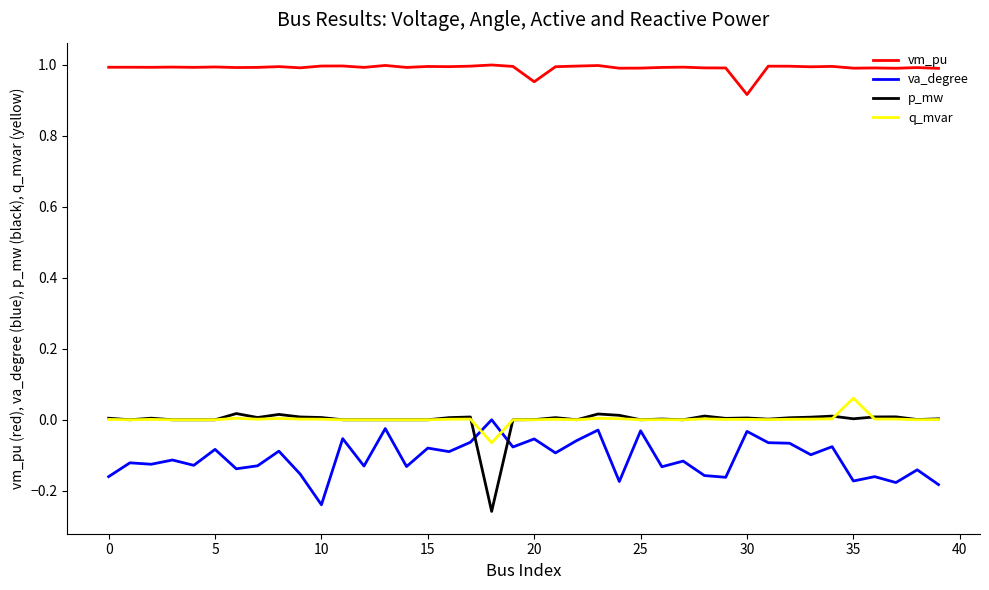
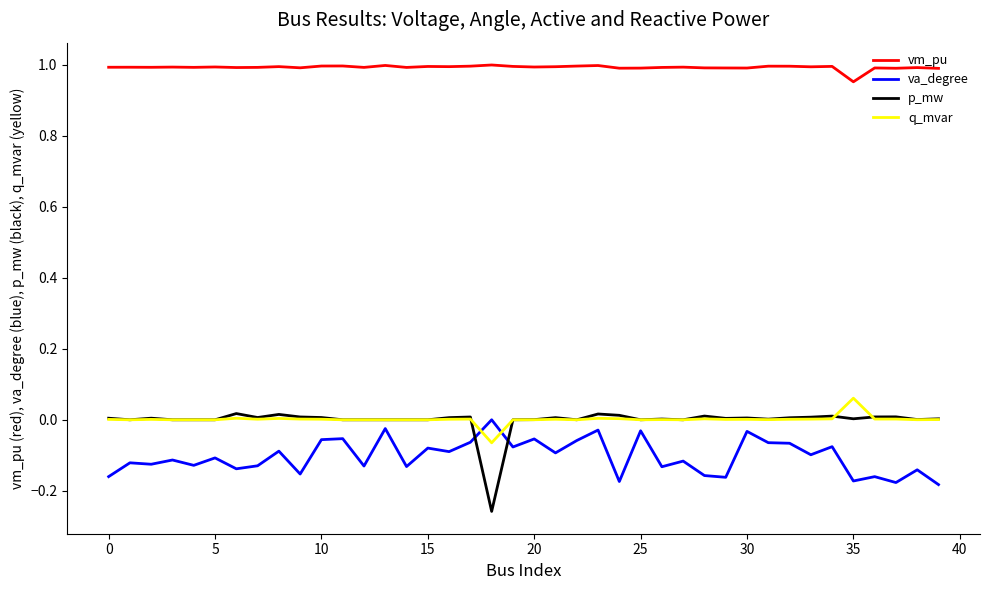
va_degree, 5: -0.08 -> -0.11
va_degree, 10: -0.24 -> -0.06
vm_pu, 20: 0.95 -> 0.99
vm_pu, 30: 0.92 -> 0.99
vm_pu, 35: 0.99 -> 0.95
